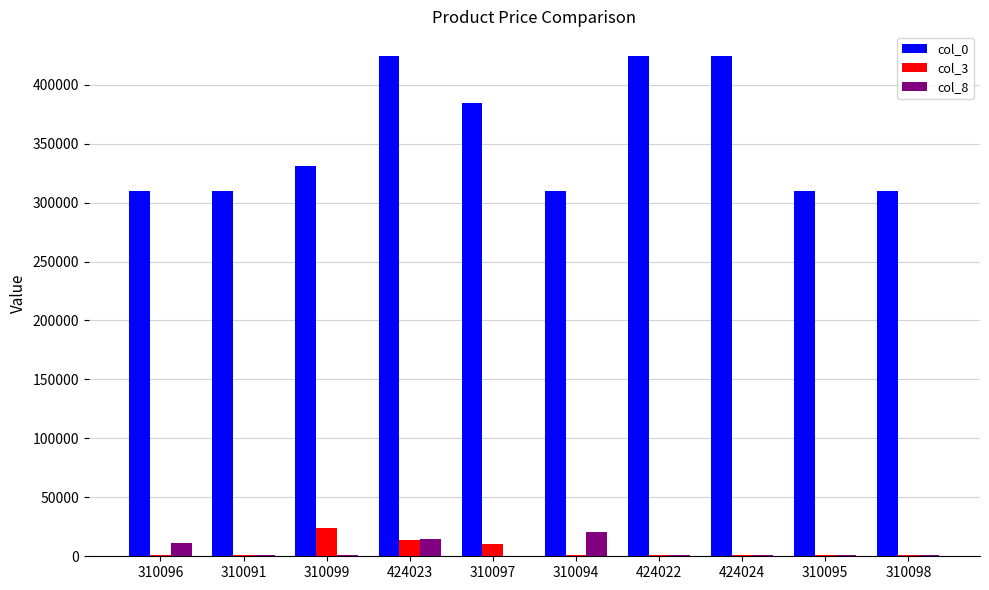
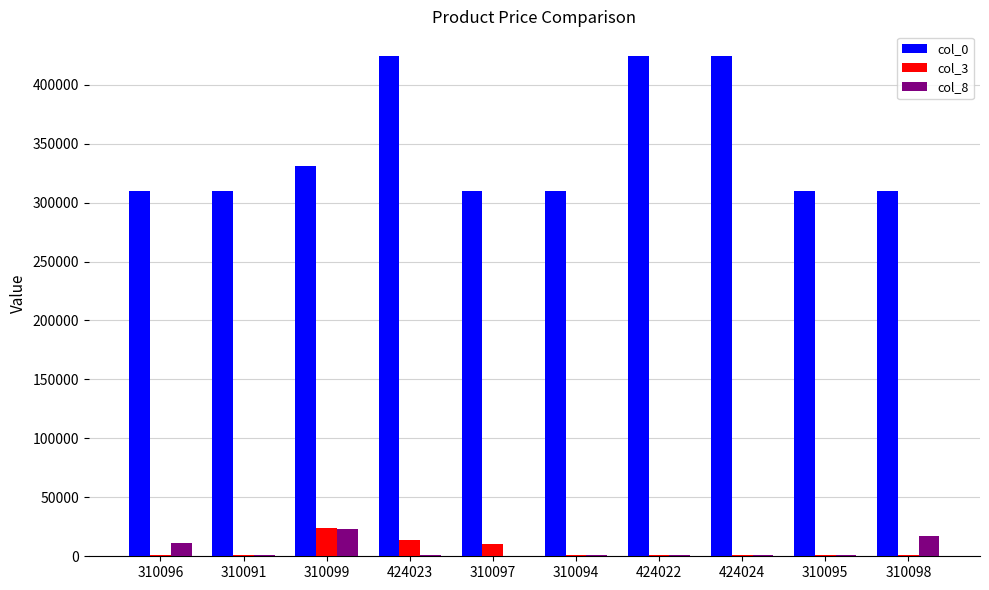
col_8, 310099: 1000 -> 23000
col_8, 424023: 15000 -> 1000
col_0, 310097: 385000 -> 310000
col_8, 310094: 20000 -> 1000
col_8, 310098: 1000 -> 17000
